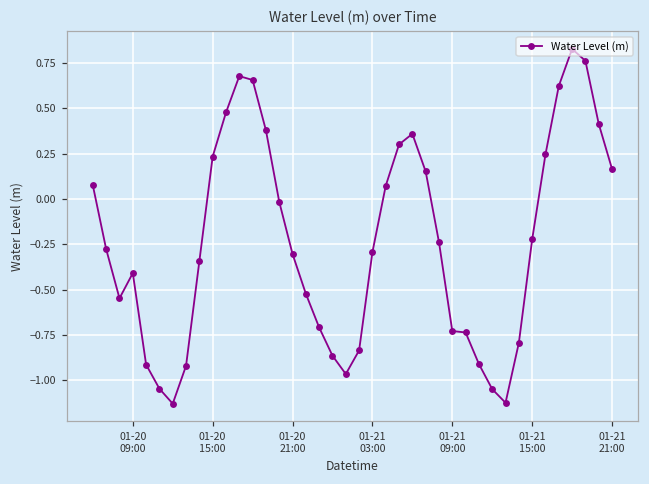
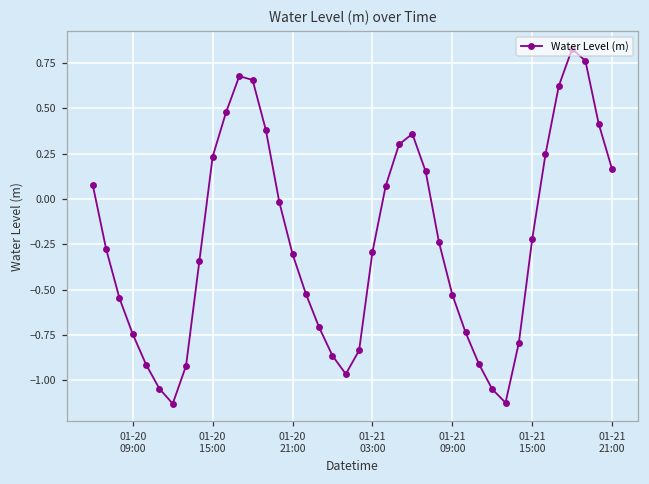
01-20 09:00: -0.41 -> -0.75
01-21 09:00: -0.73 -> -0.53
